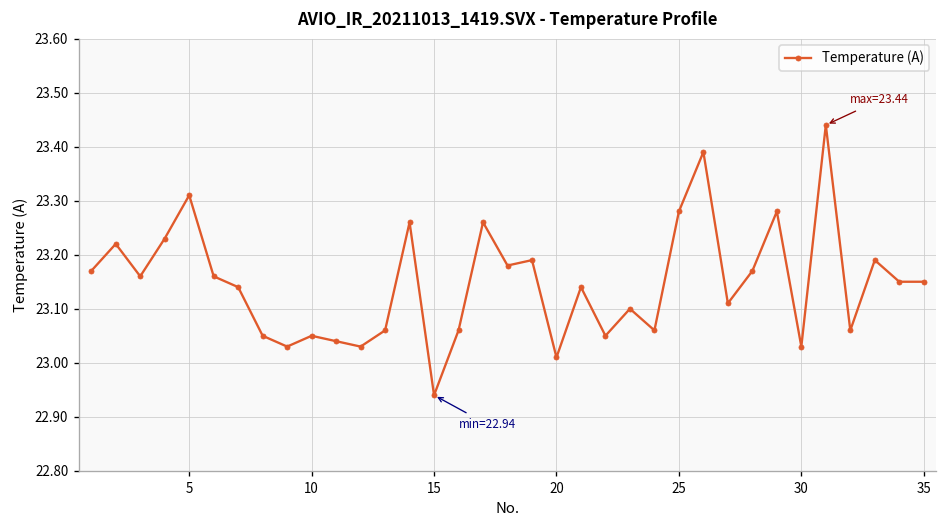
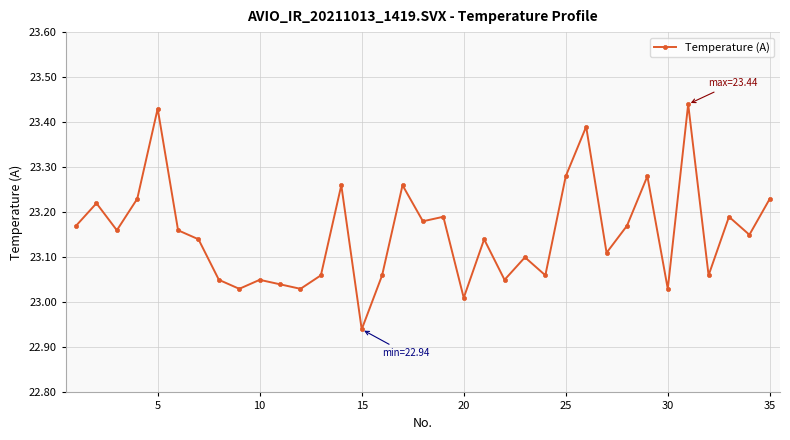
5: 23.31 -> 23.43
35: 23.15 -> 23.23
